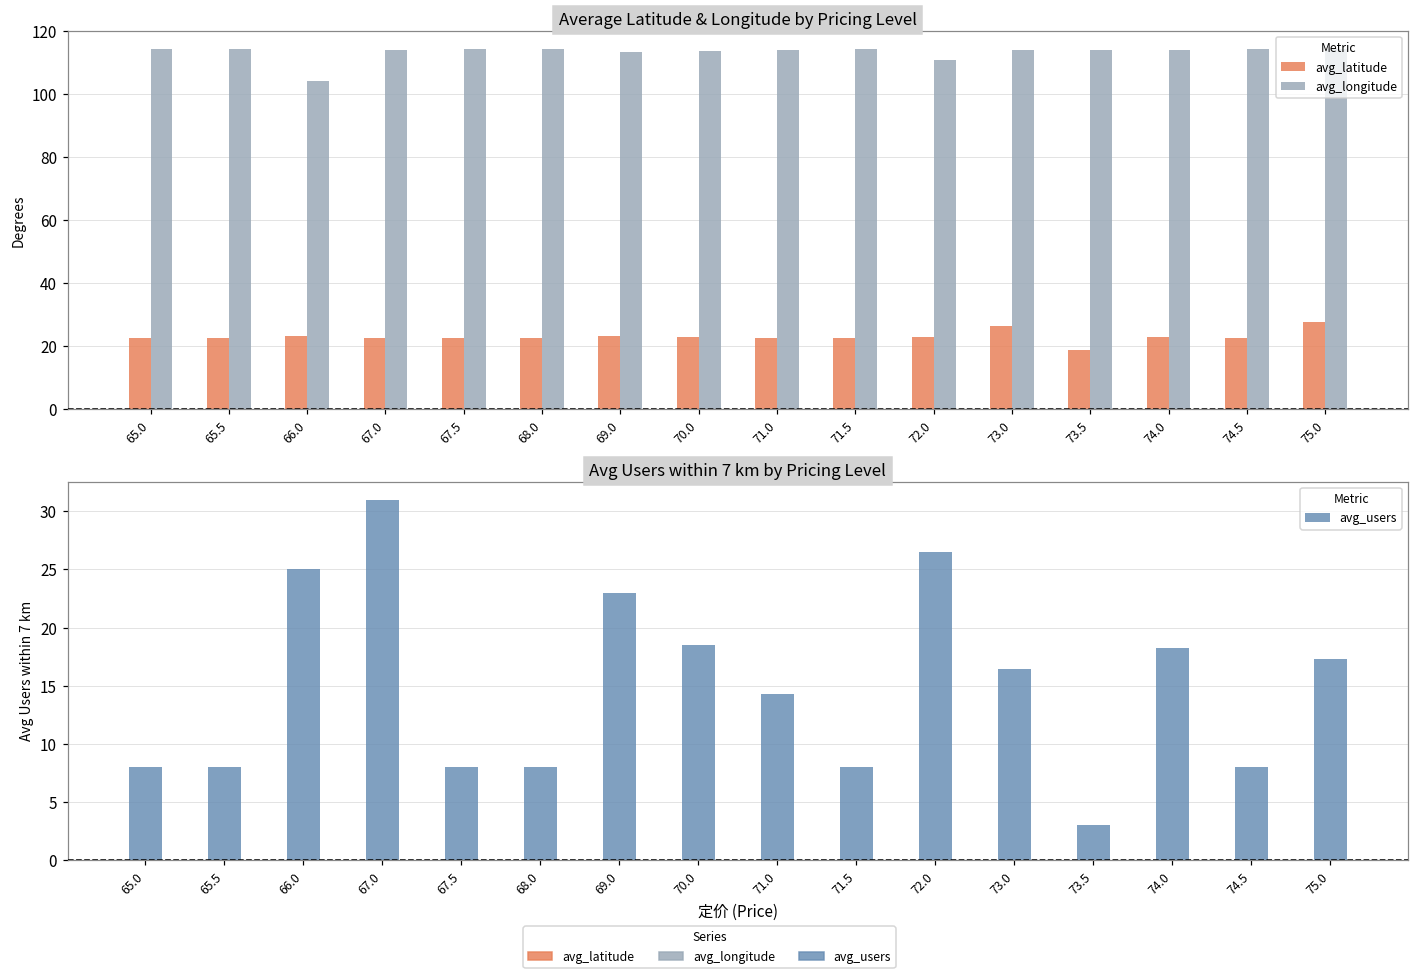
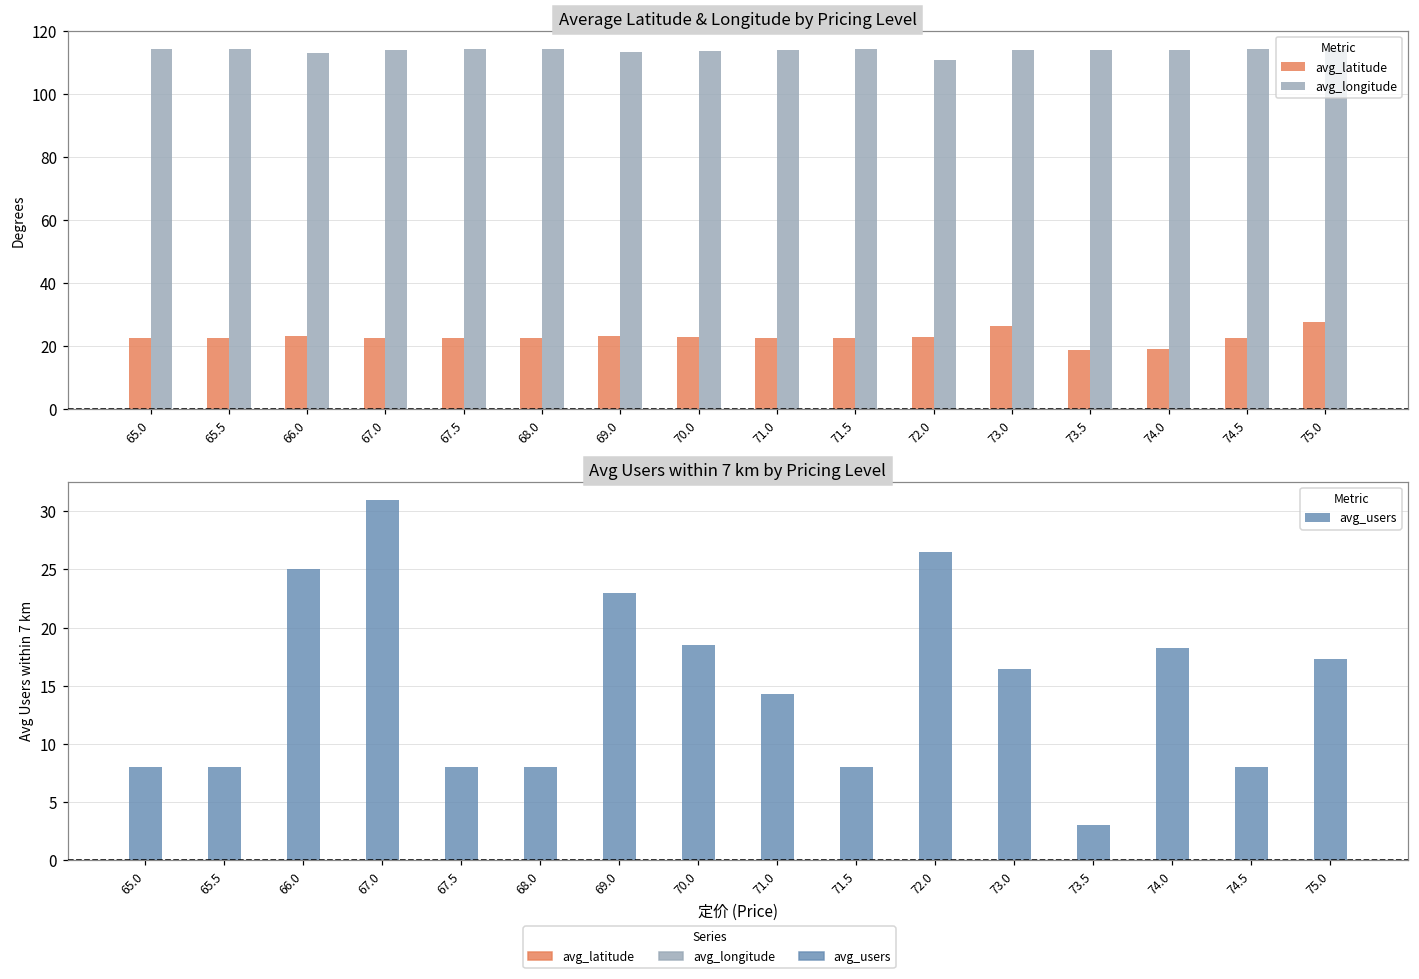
Average Latitude & Longitude by Pricing Level, avg_longitude, 66.0: 104 -> 113
Average Latitude & Longitude by Pricing Level, avg_latitude, 74.0: 23 -> 19
